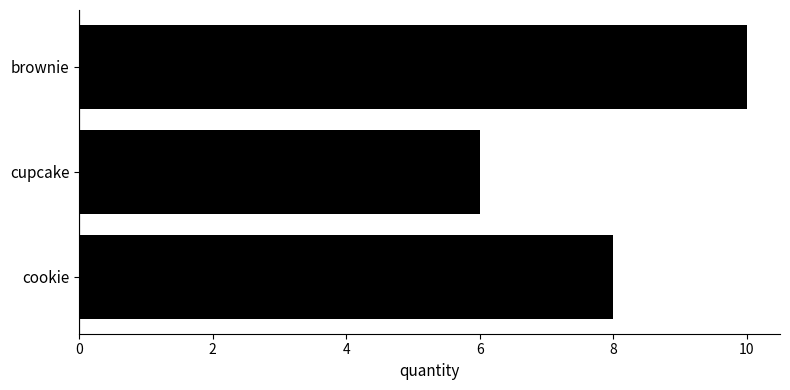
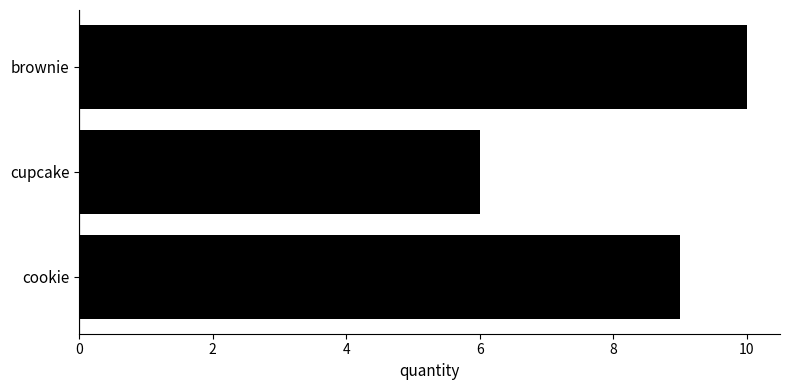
cookie: 8 -> 9
